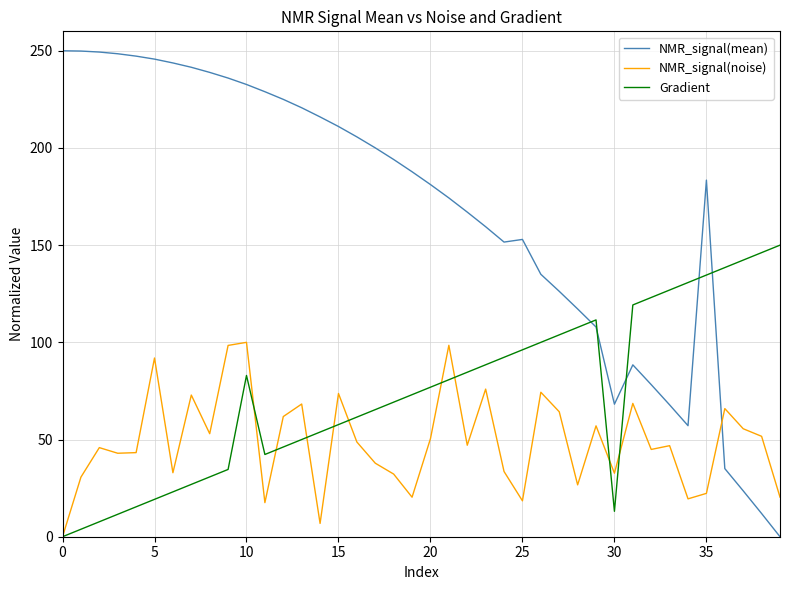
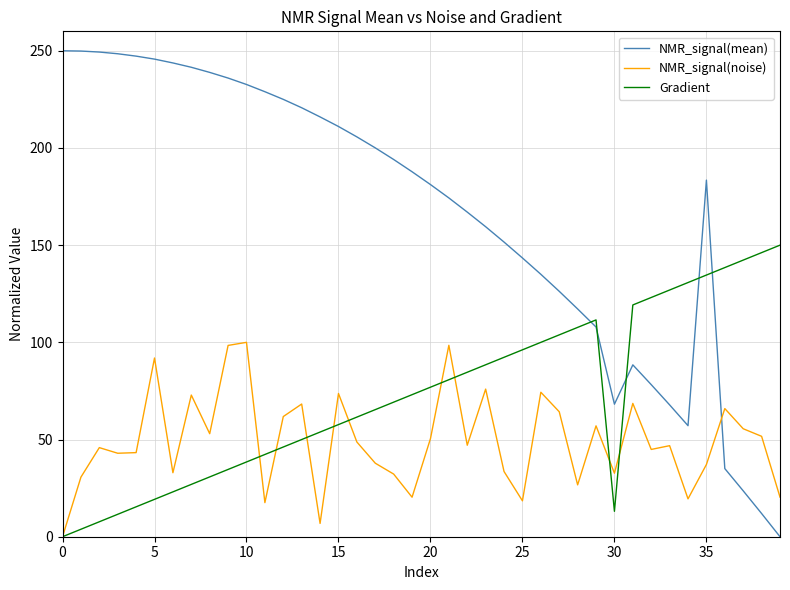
Gradient, 10: 83 -> 38
NMR_signal(mean), 25: 153 -> 143
NMR_signal(noise), 35: 22 -> 37
